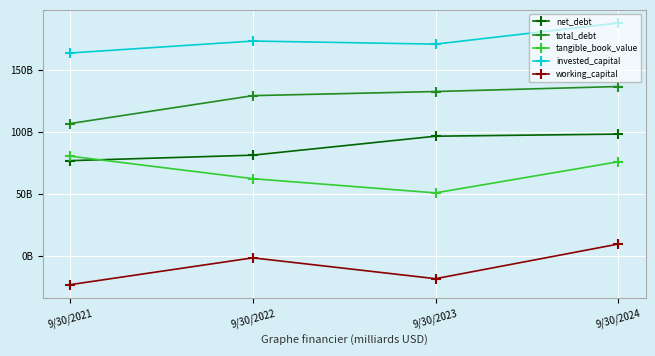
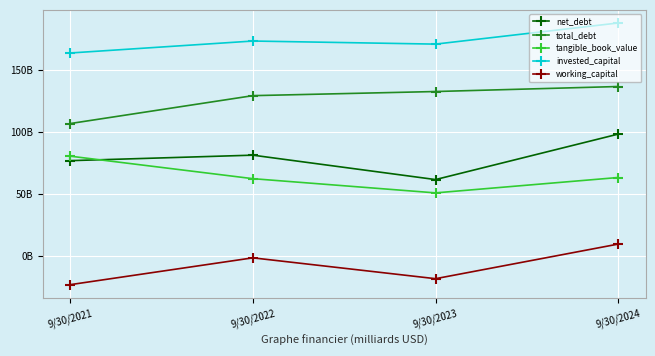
net_debt, 9/30/2023: 96000000000 -> 61000000000
tangible_book_value, 9/30/2024: 76000000000 -> 63000000000
